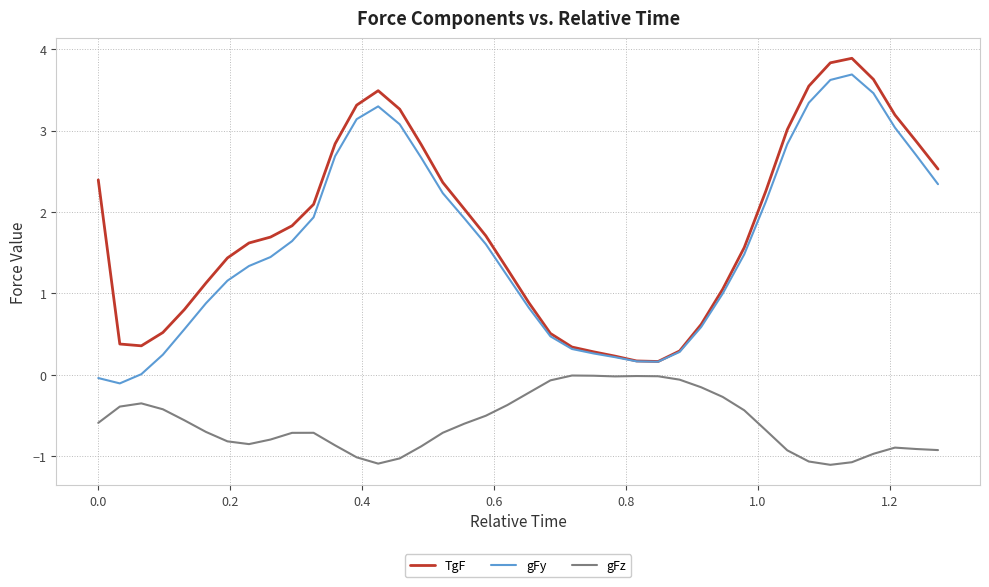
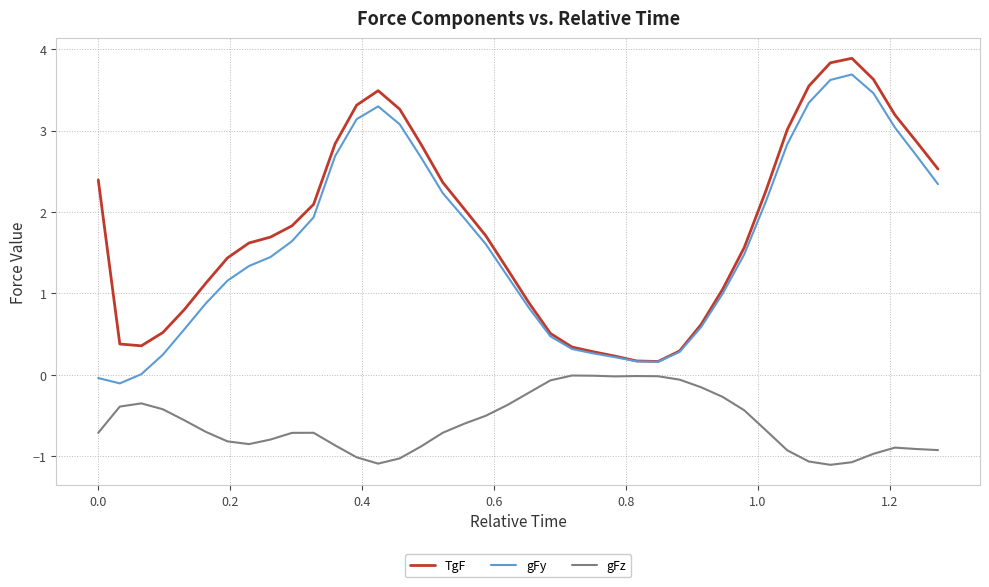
gFz, 0.0: -0.6 -> -0.7
